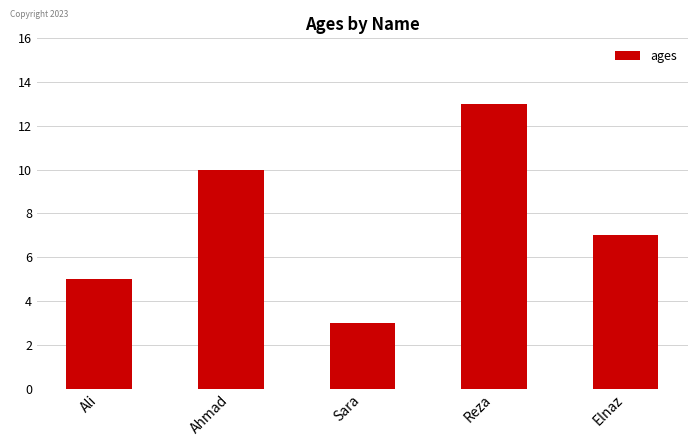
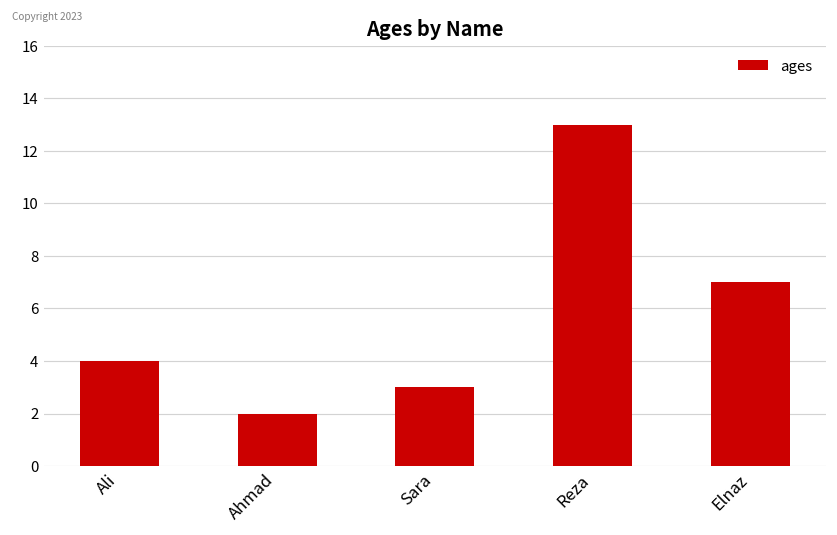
Ali: 5 -> 4
Ahmad: 10 -> 2
